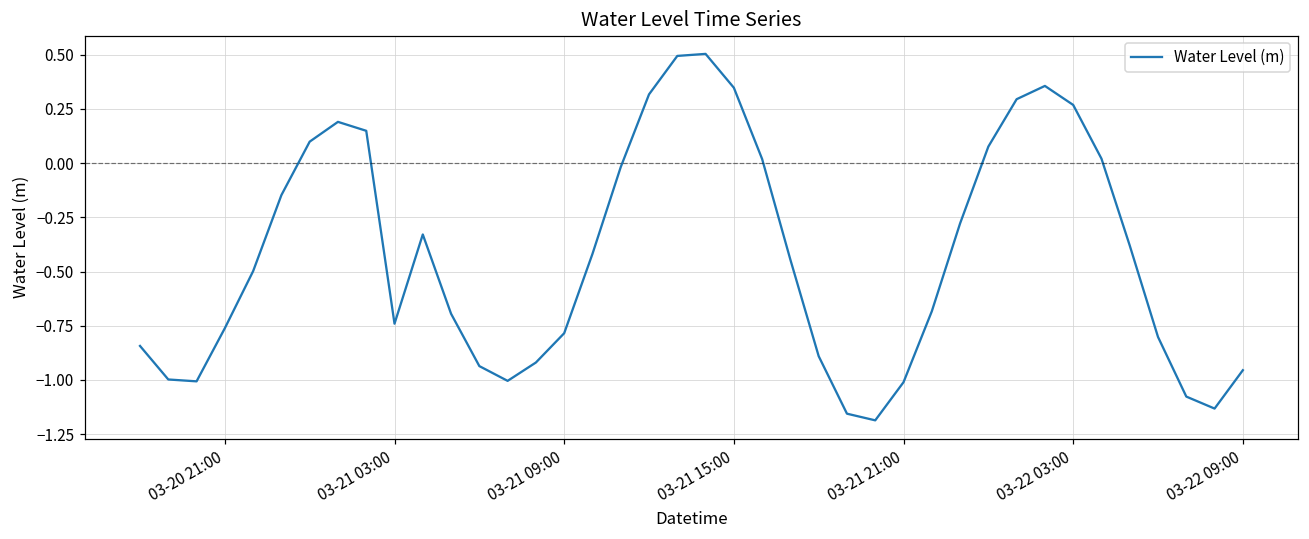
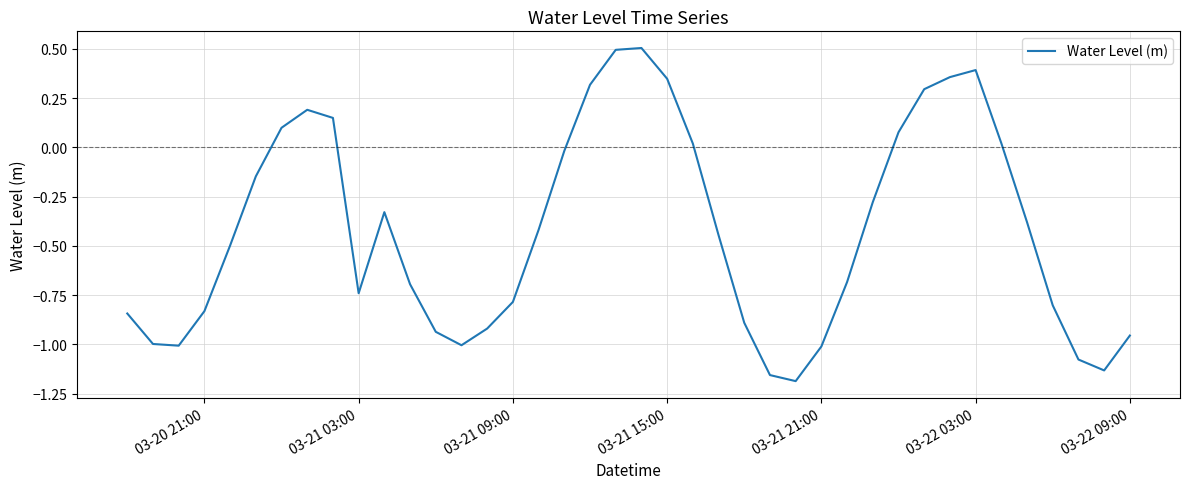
03-20 21:00: -0.76 -> -0.83
03-22 03:00: 0.27 -> 0.39
